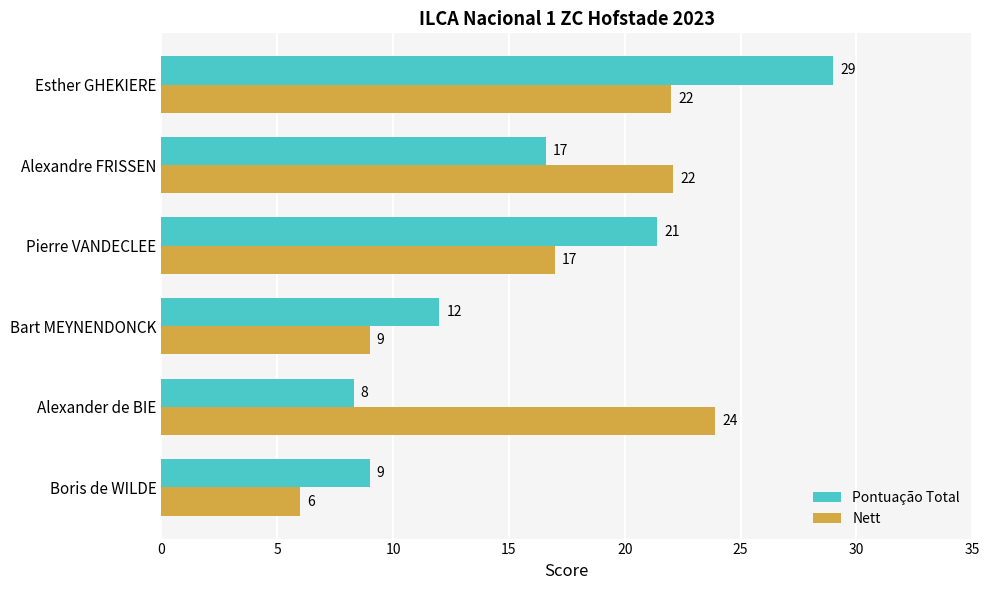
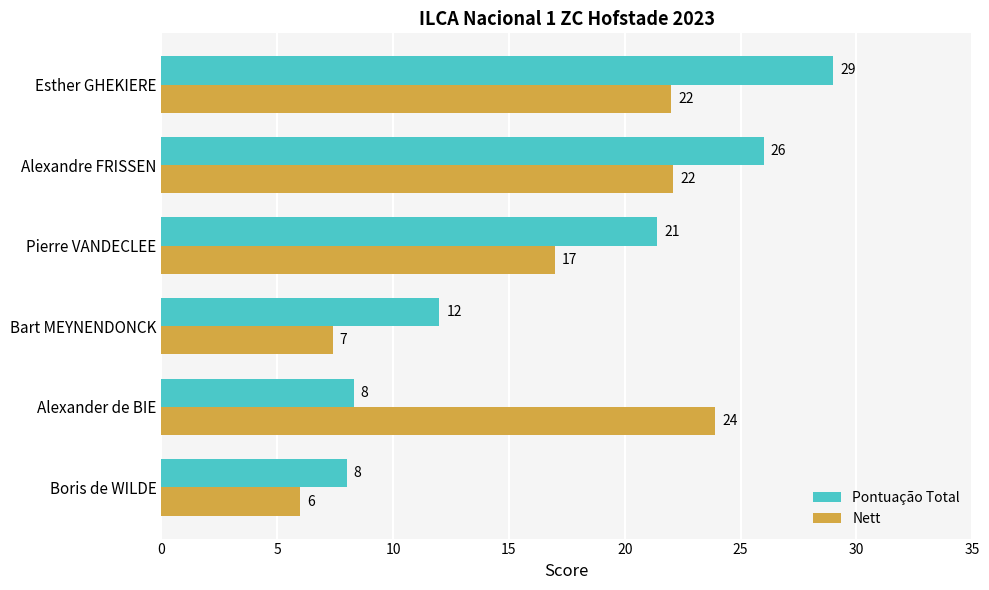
Pontuação Total, Alexandre FRISSEN: 17 -> 26
Nett, Bart MEYNENDONCK: 9 -> 7
Pontuação Total, Boris de WILDE: 9 -> 8
